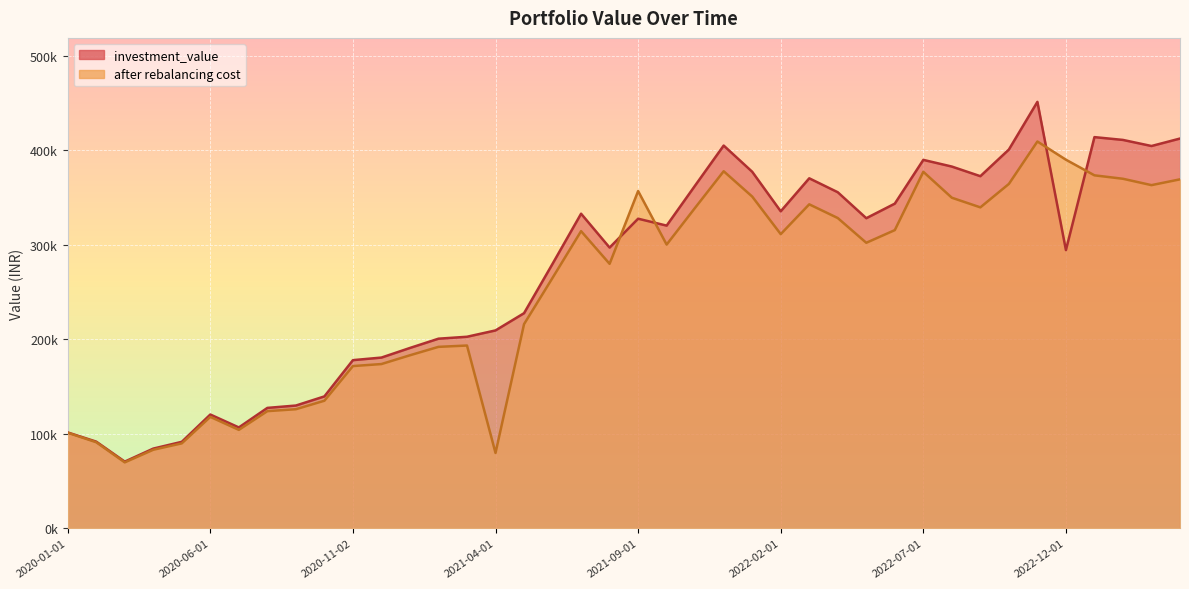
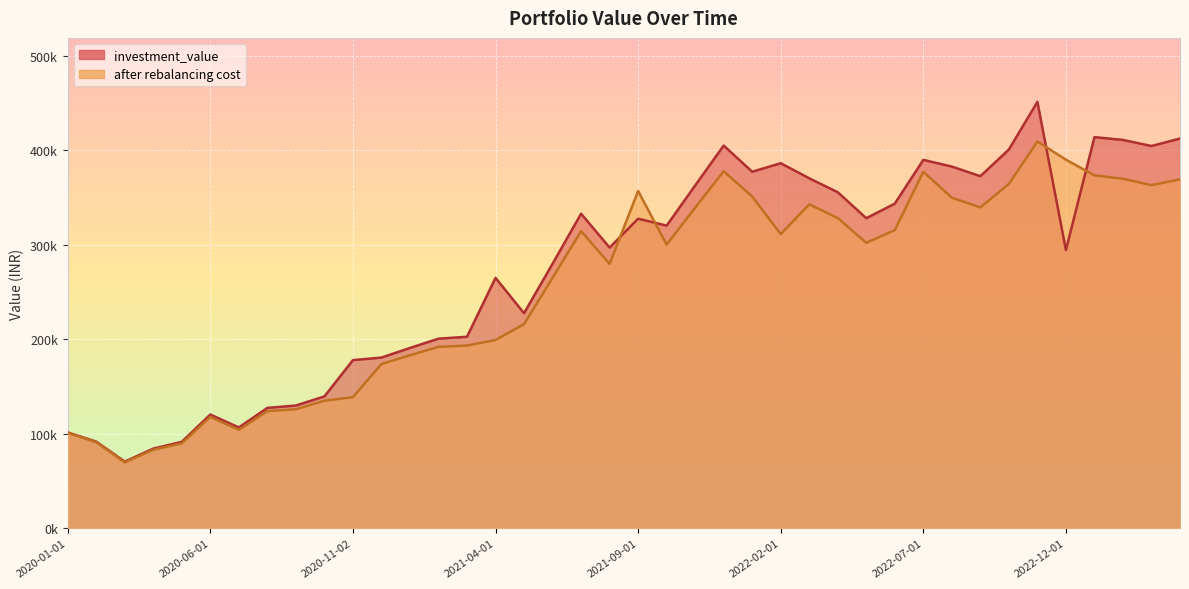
after rebalancing cost, 2020-11-02: 170000 -> 140000
investment_value, 2021-04-01: 210000 -> 260000
after rebalancing cost, 2021-04-01: 80000 -> 200000
investment_value, 2022-02-01: 340000 -> 390000
